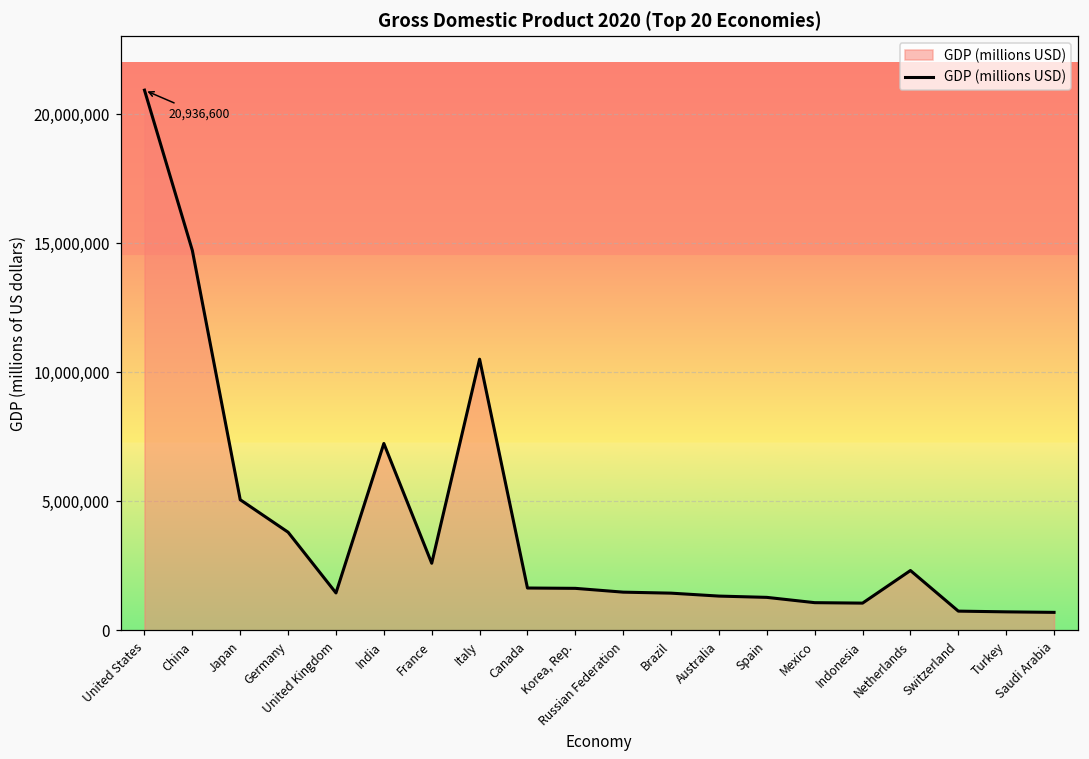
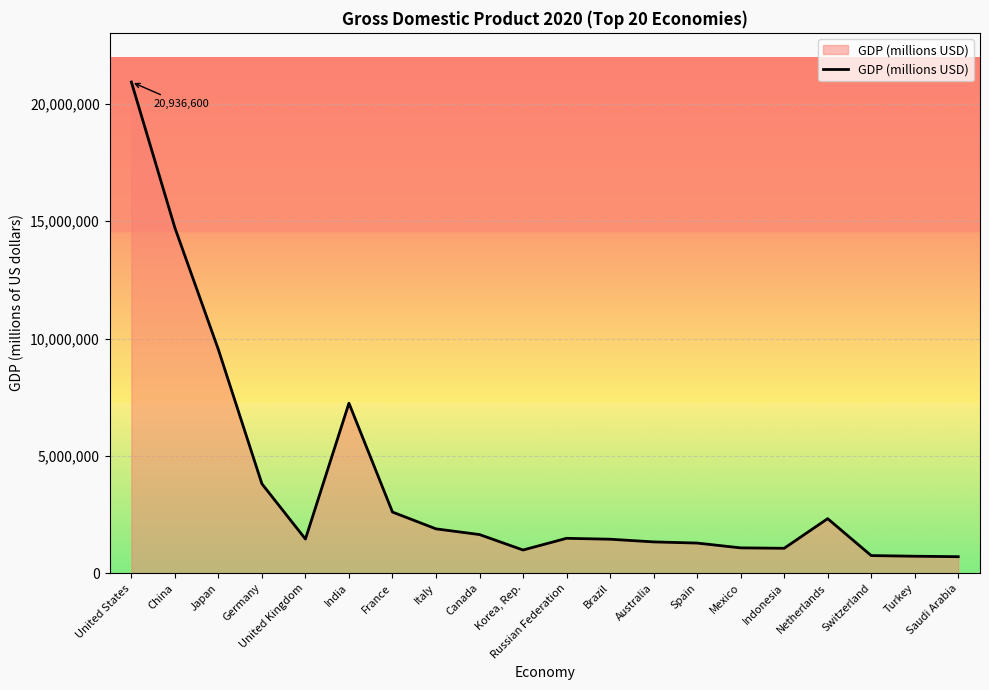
Japan: 5,100,000 -> 9,500,000
Italy: 10,500,000 -> 1,900,000
Korea, Rep.: 1,600,000 -> 1,000,000
